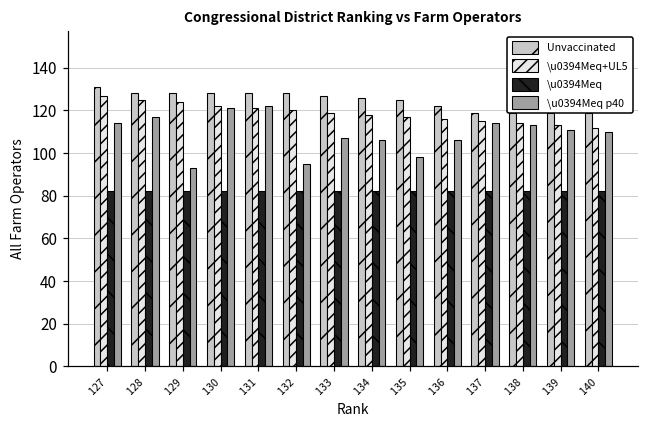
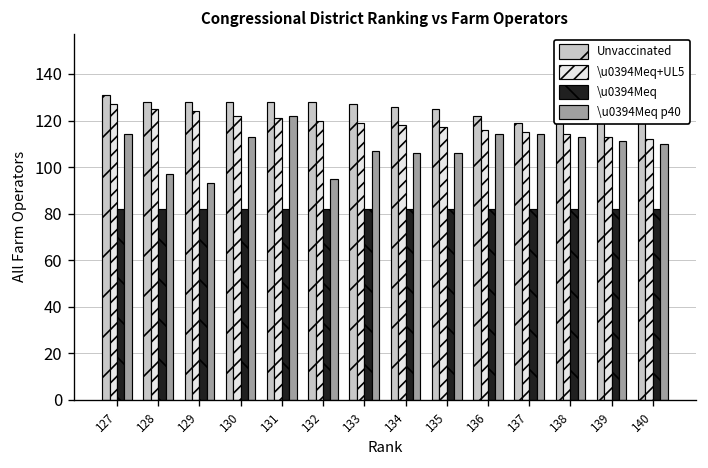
\u0394Meq p40, 128: 117 -> 97
\u0394Meq p40, 130: 121 -> 113
\u0394Meq p40, 135: 98 -> 106
\u0394Meq p40, 136: 106 -> 114
